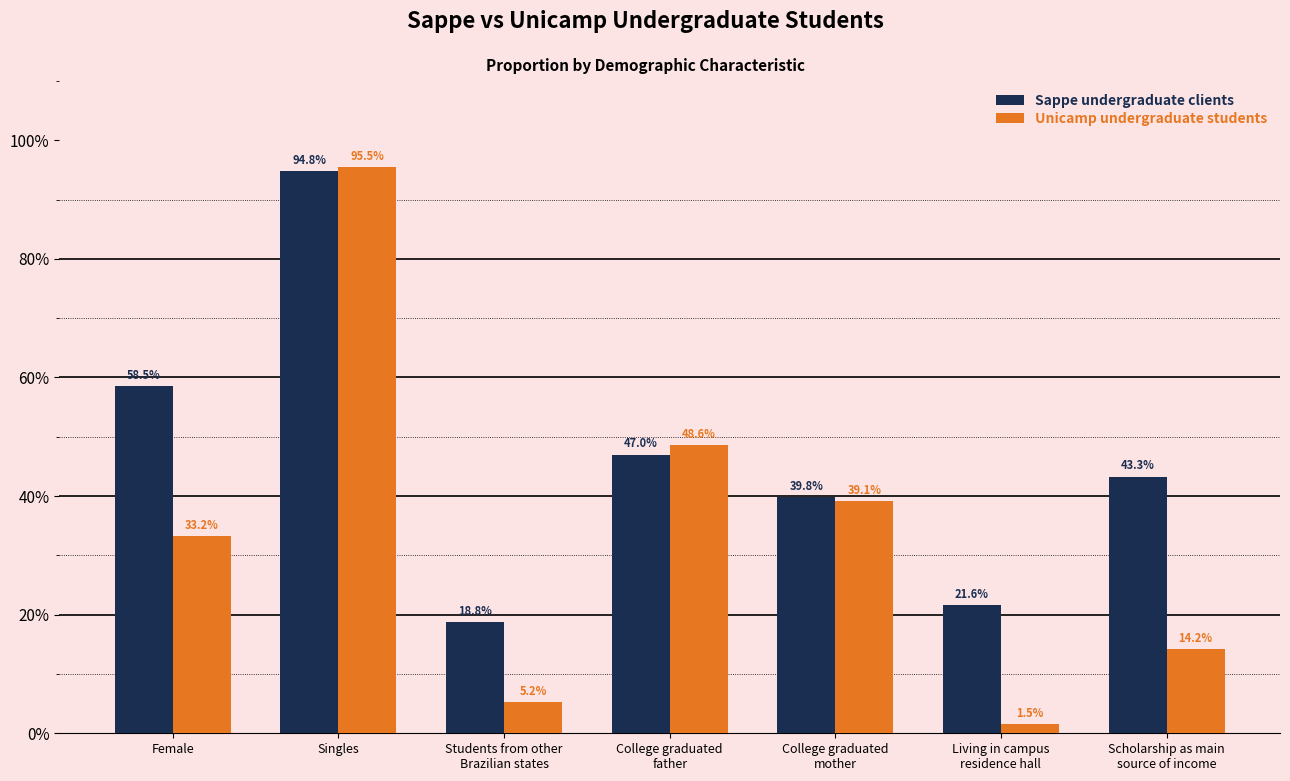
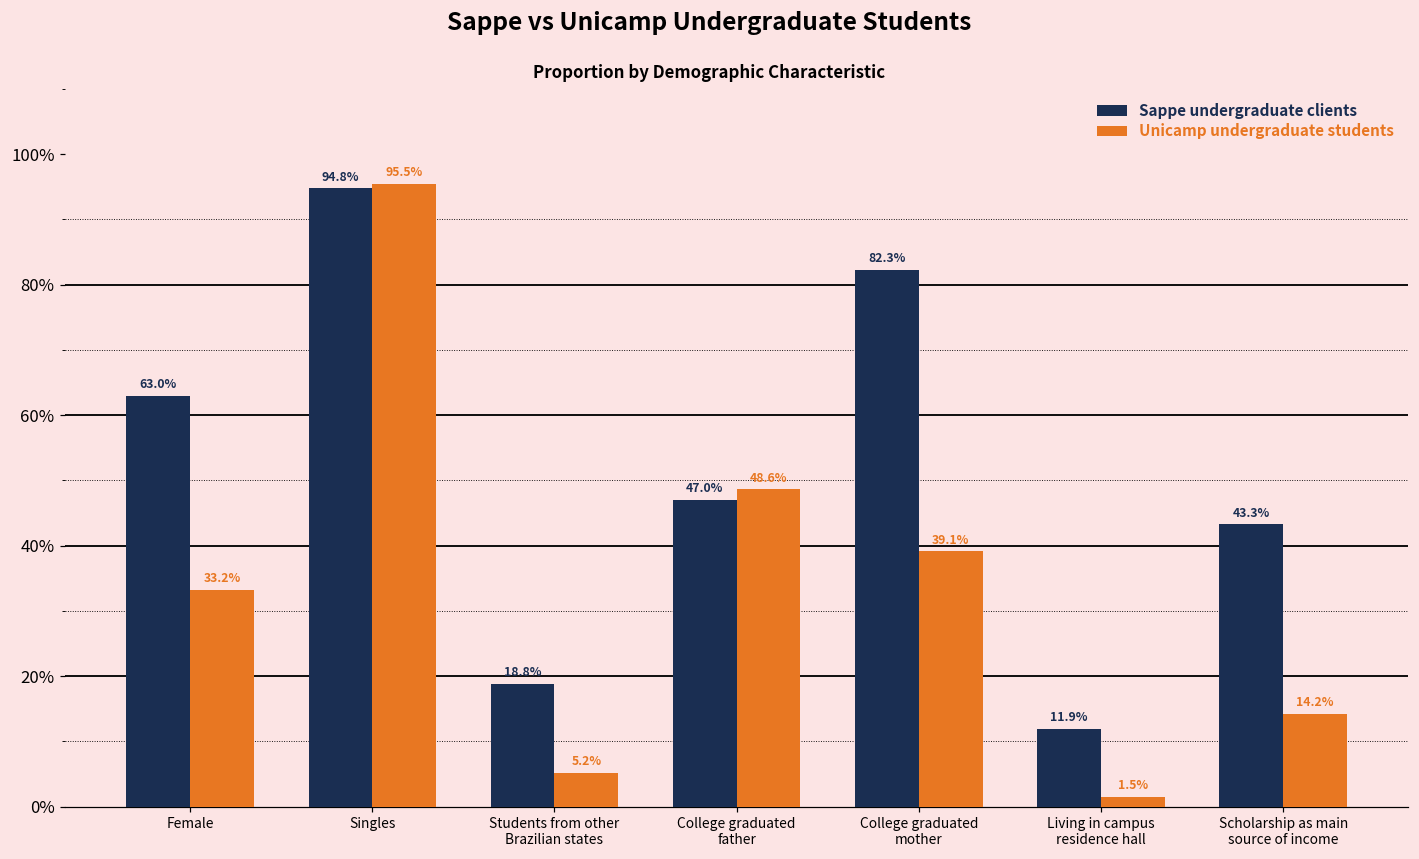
Sappe undergraduate clients, Female: 58.5% -> 63.0%
Sappe undergraduate clients, College graduated mother: 39.8% -> 82.3%
Sappe undergraduate clients, Living in campus residence hall: 21.6% -> 11.9%
